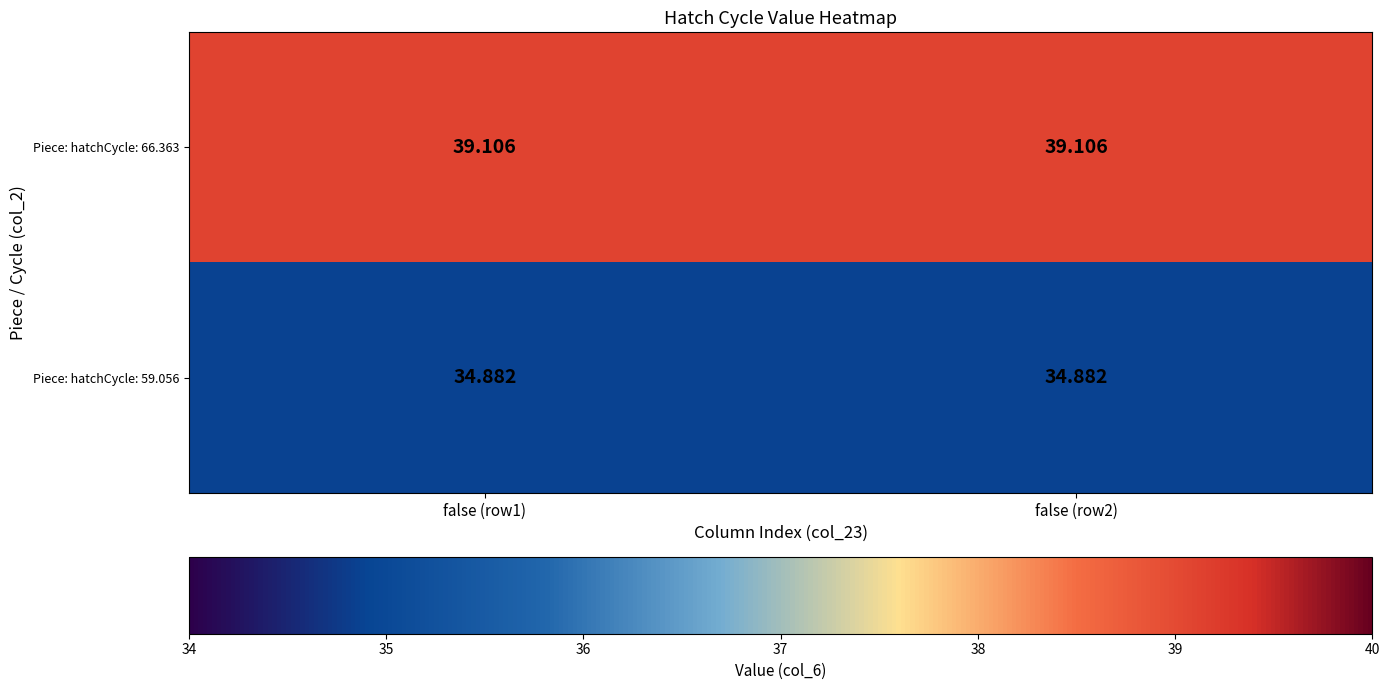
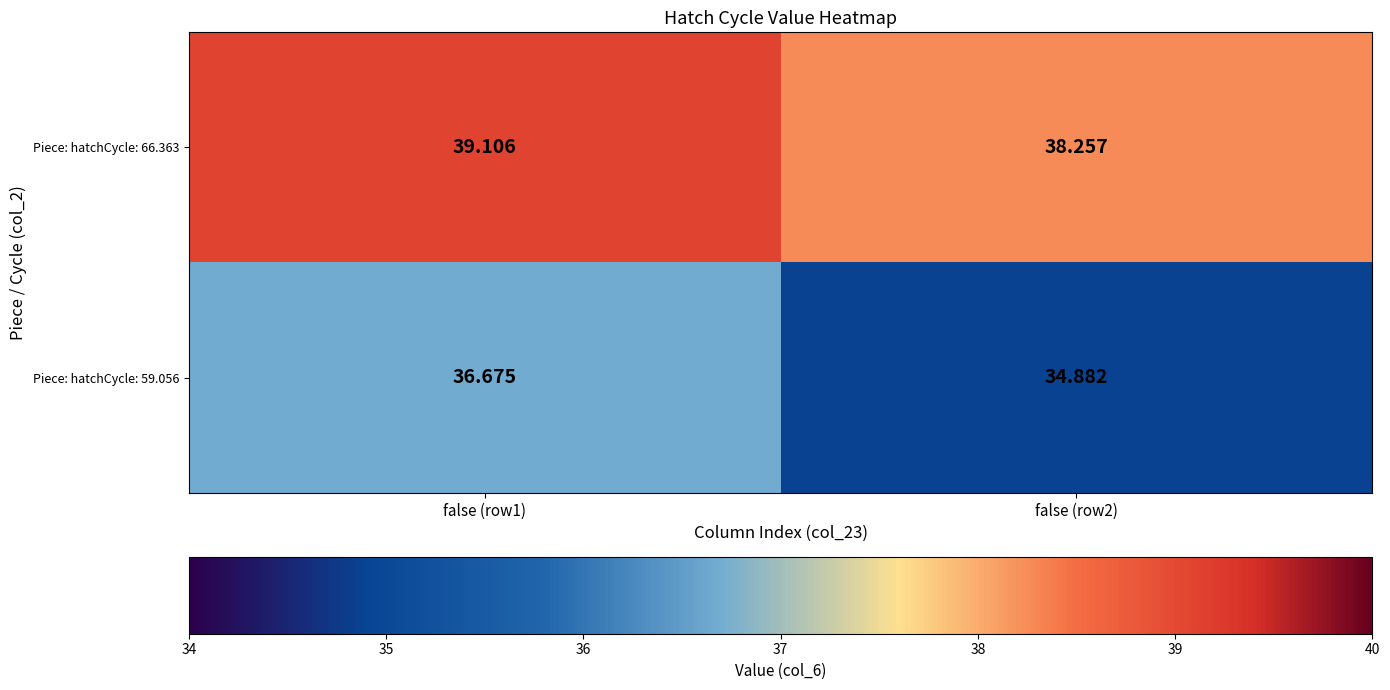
Piece: hatchCycle: 66.363, false (row2): 39.106 -> 38.257
Piece: hatchCycle: 59.056, false (row1): 34.882 -> 36.675
